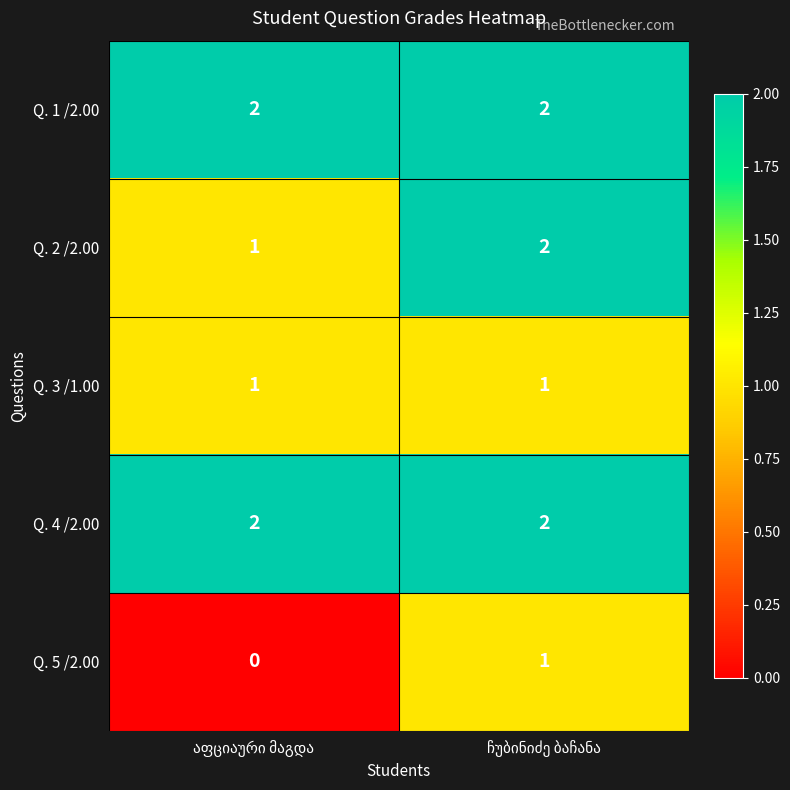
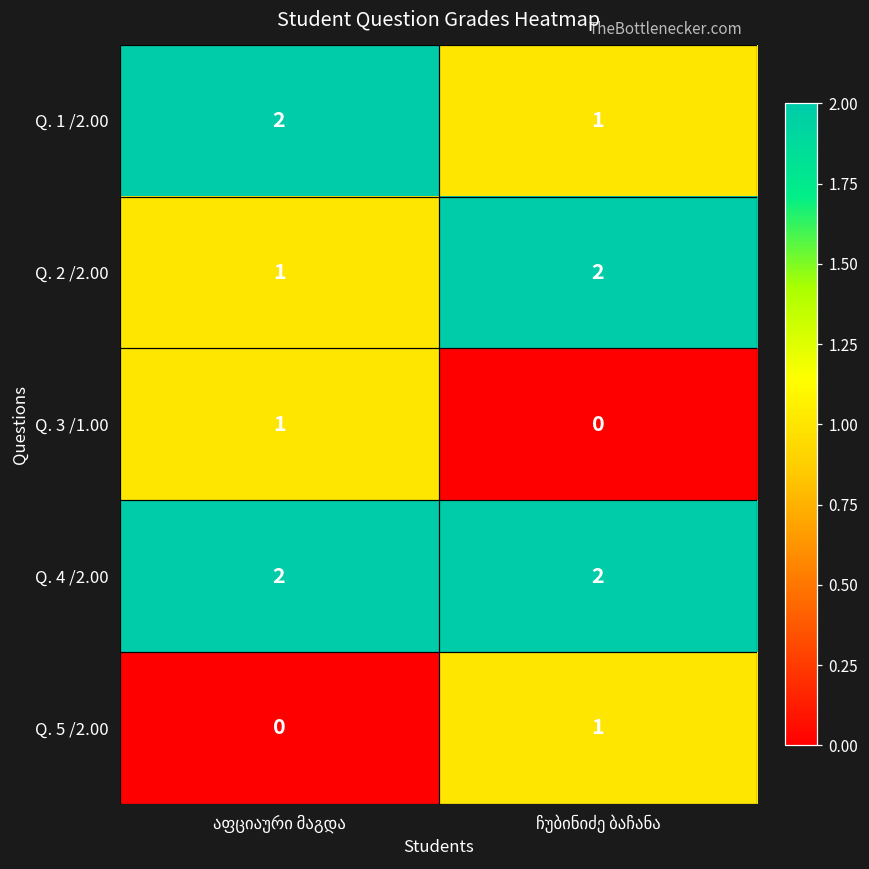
Q. 1 /2.00, ჩუბინიძე ბაჩანა: 2 -> 1
Q. 3 /1.00, ჩუბინიძე ბაჩანა: 1 -> 0
